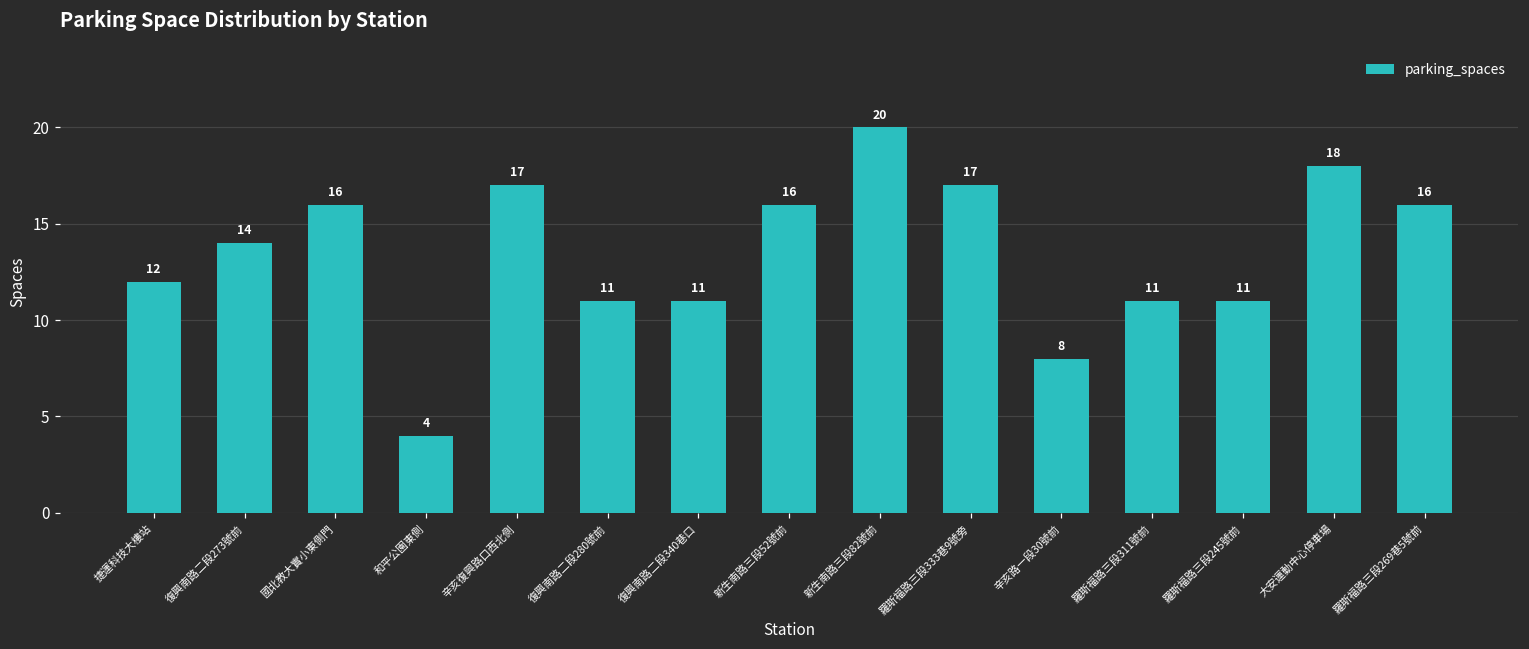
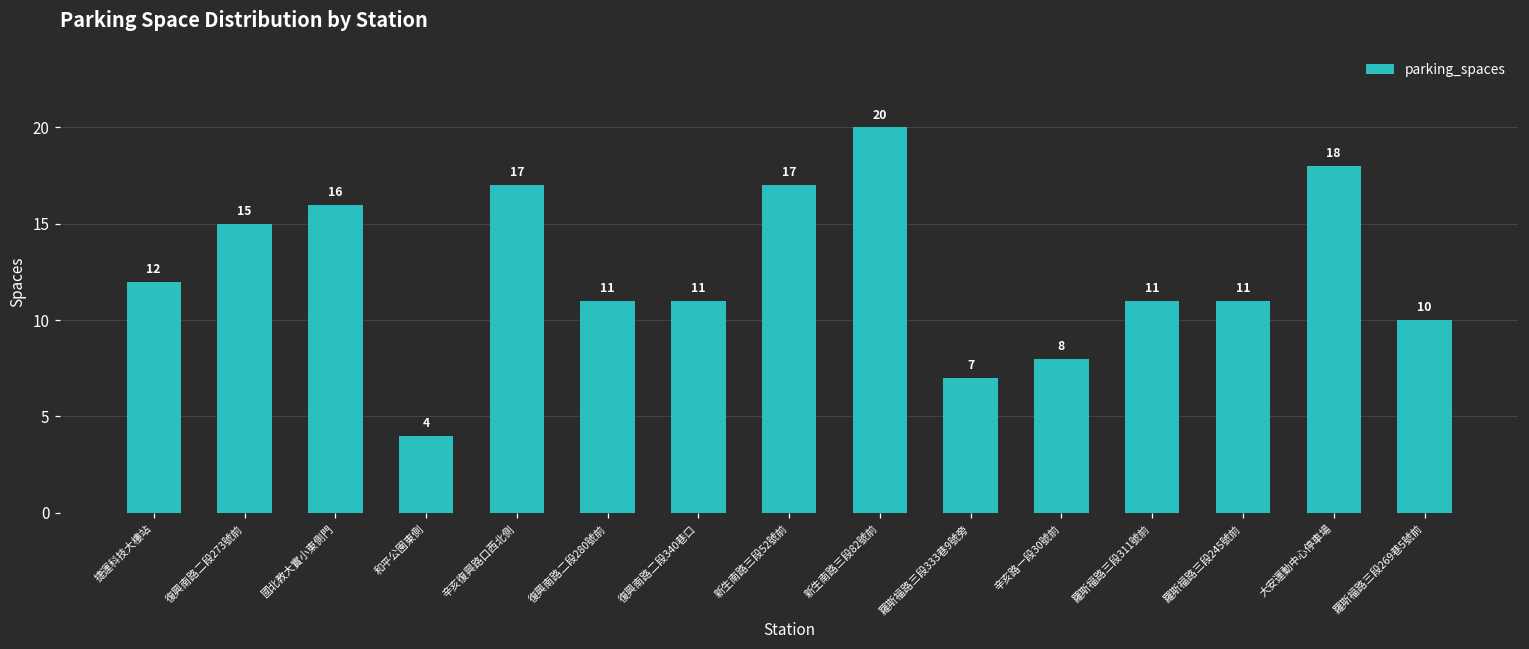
復興南路二段273號前: 14 -> 15
新生南路三段52號前: 16 -> 17
羅斯福路三段333巷9號旁: 17 -> 7
羅斯福路三段269巷5號前: 16 -> 10
